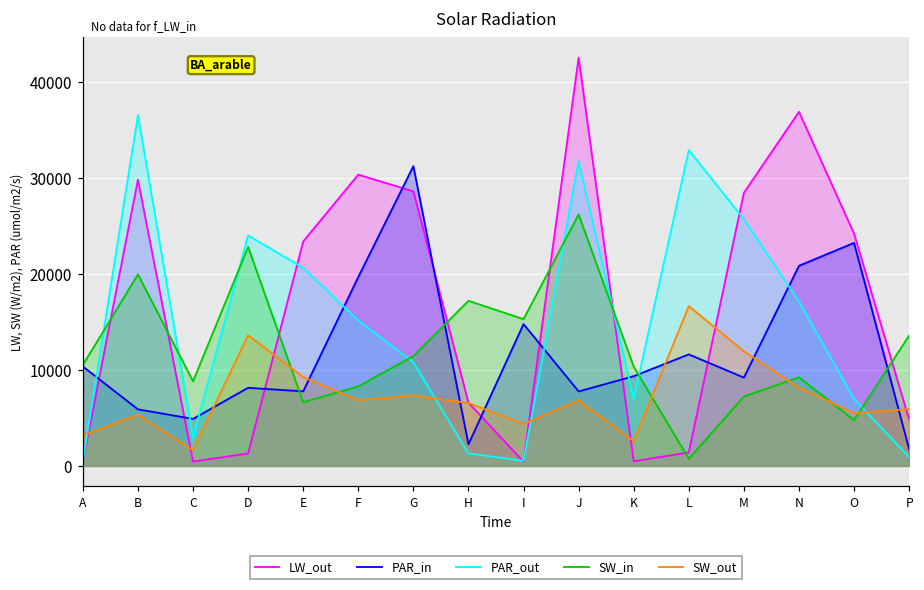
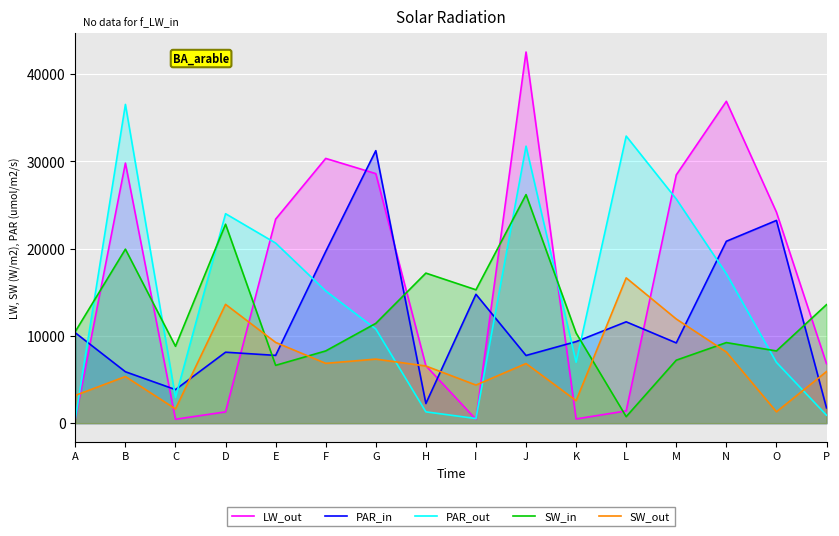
PAR_in, C: 5000 -> 4000
SW_in, O: 5000 -> 8000
SW_out, O: 6000 -> 1000
LW_out, P: 5000 -> 7000
